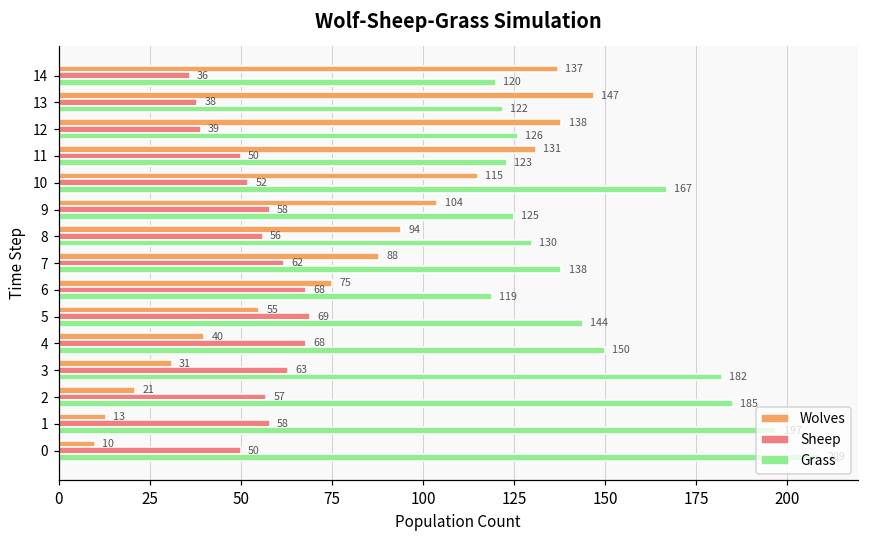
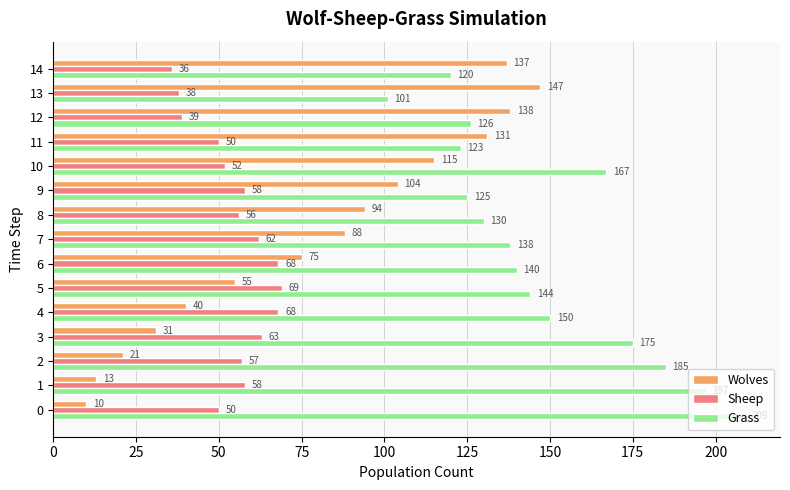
Grass, 13: 122 -> 101
Grass, 6: 119 -> 140
Grass, 3: 182 -> 175
